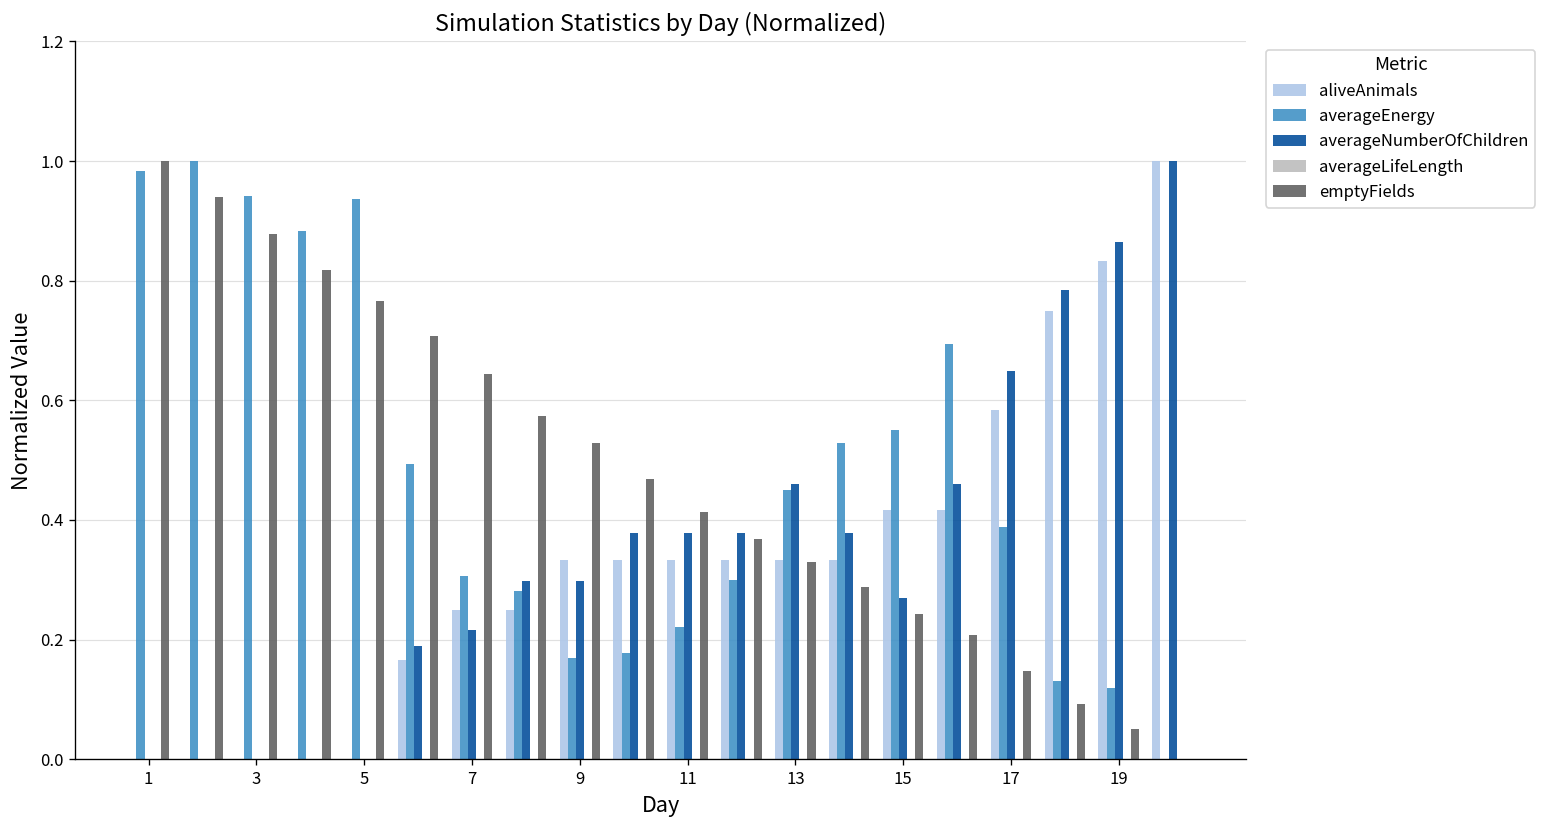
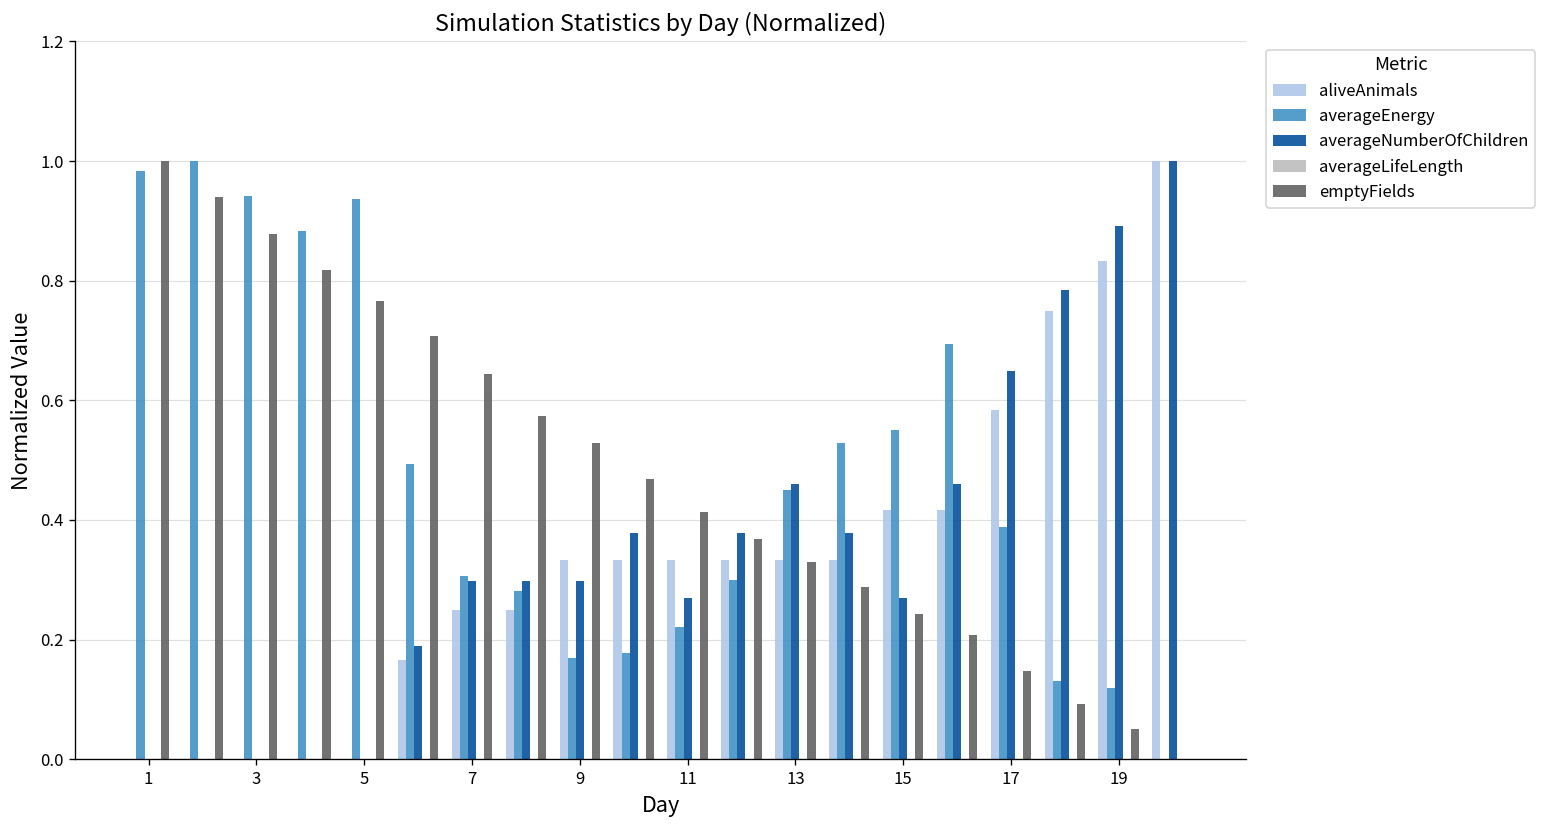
averageNumberOfChildren, 7: 0.22 -> 0.30
averageNumberOfChildren, 11: 0.38 -> 0.27
averageNumberOfChildren, 19: 0.86 -> 0.89
